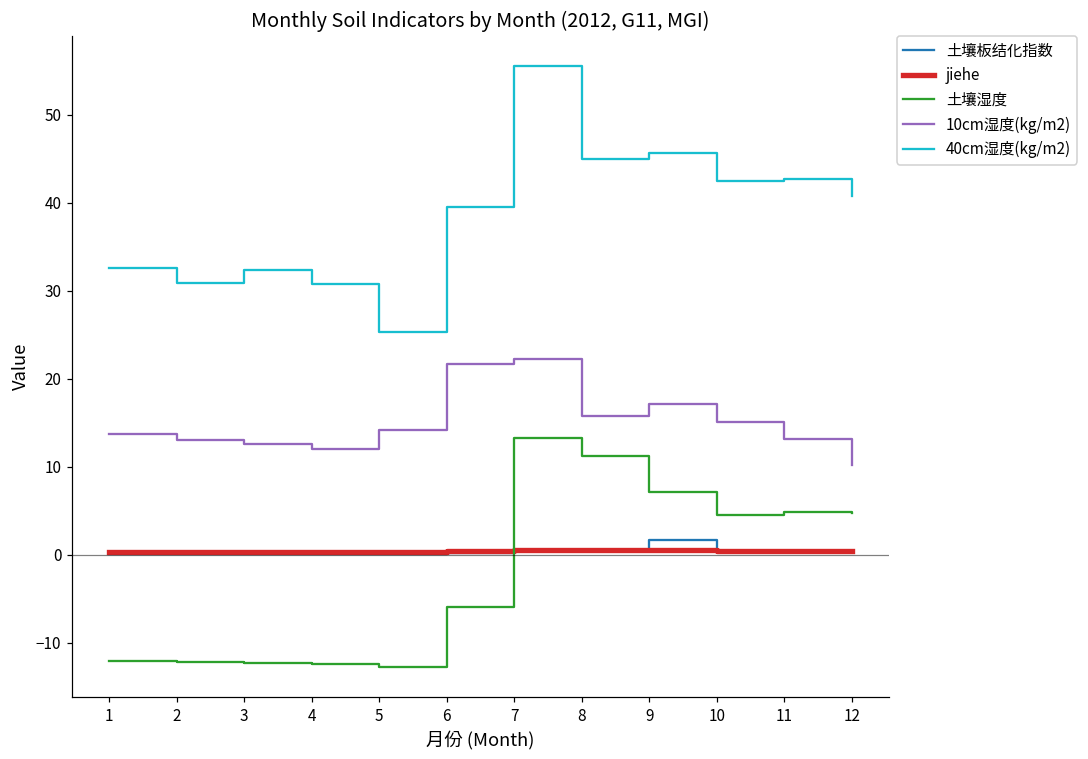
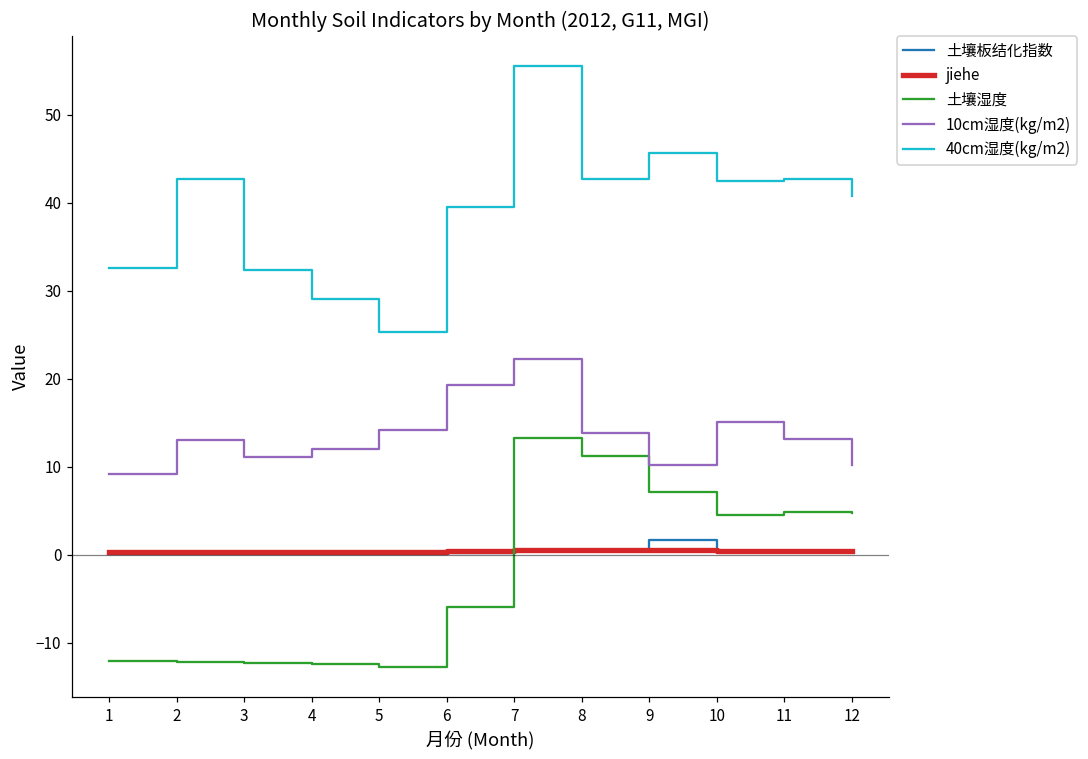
10cm湿度(kg/m2), 1: 14 -> 9
40cm湿度(kg/m2), 2: 31 -> 43
10cm湿度(kg/m2), 3: 13 -> 11
40cm湿度(kg/m2), 4: 31 -> 29
10cm湿度(kg/m2), 6: 22 -> 19
10cm湿度(kg/m2), 8: 16 -> 14
40cm湿度(kg/m2), 8: 45 -> 43
10cm湿度(kg/m2), 9: 17 -> 10
